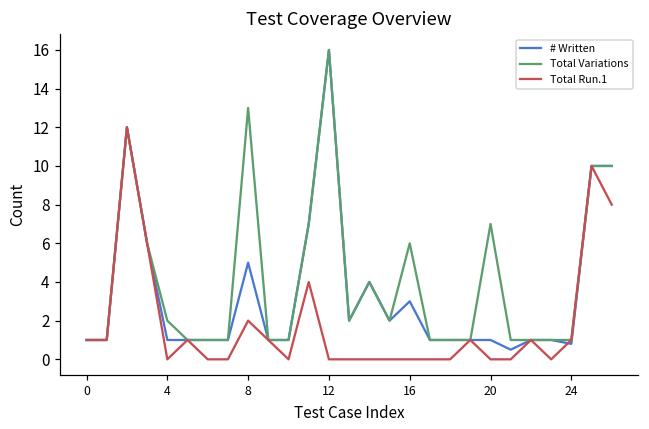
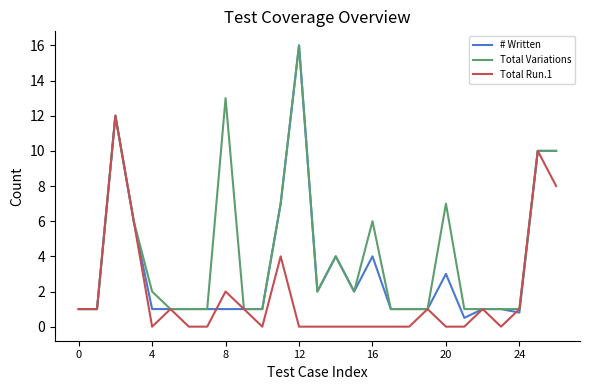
# Written, 8: 5 -> 1
# Written, 16: 3 -> 4
# Written, 20: 1 -> 3
